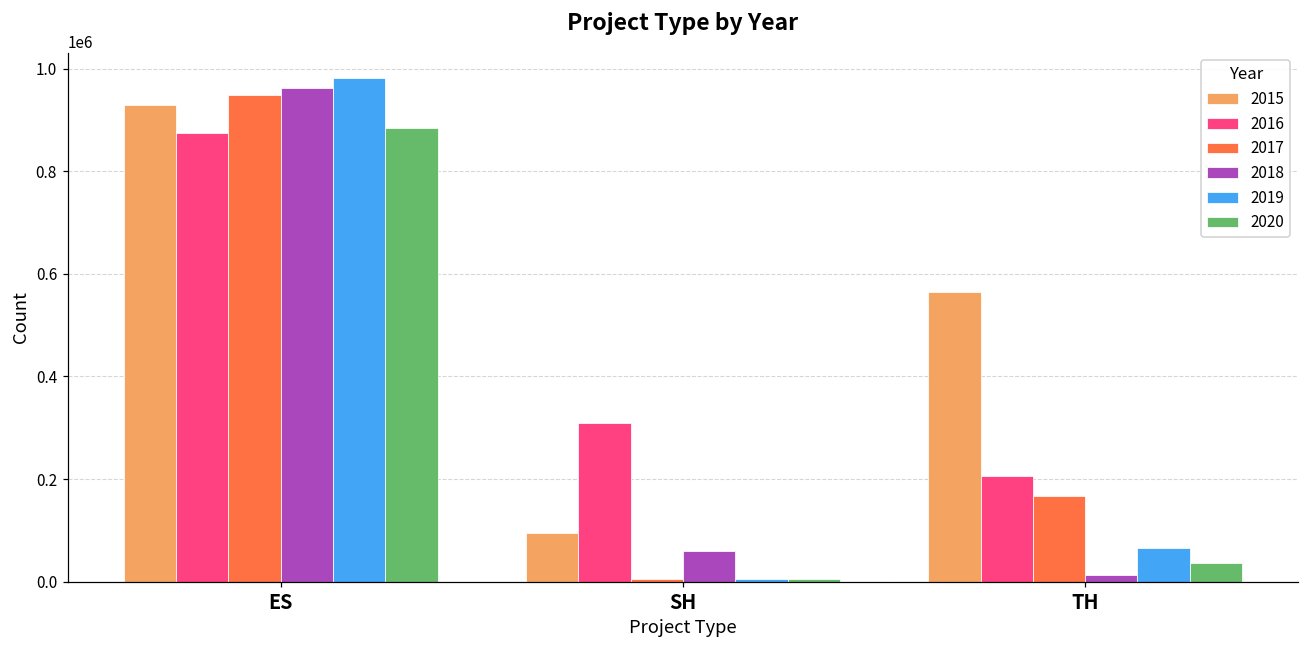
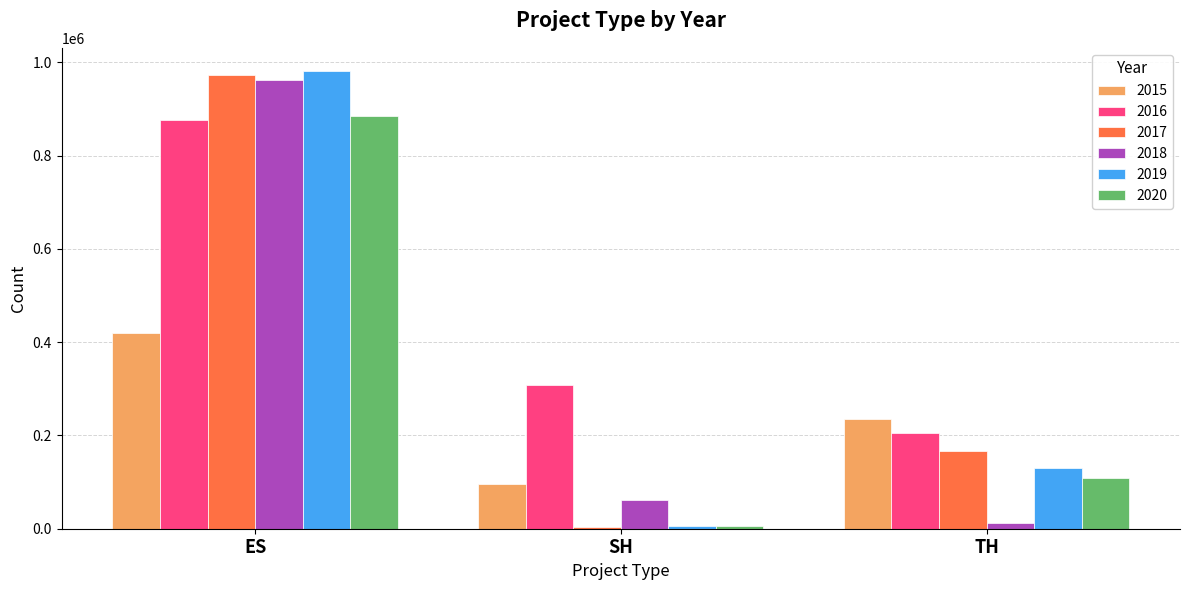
2015, ES: 930000 -> 420000
2017, ES: 950000 -> 970000
2015, TH: 570000 -> 230000
2019, TH: 70000 -> 130000
2020, TH: 40000 -> 110000
